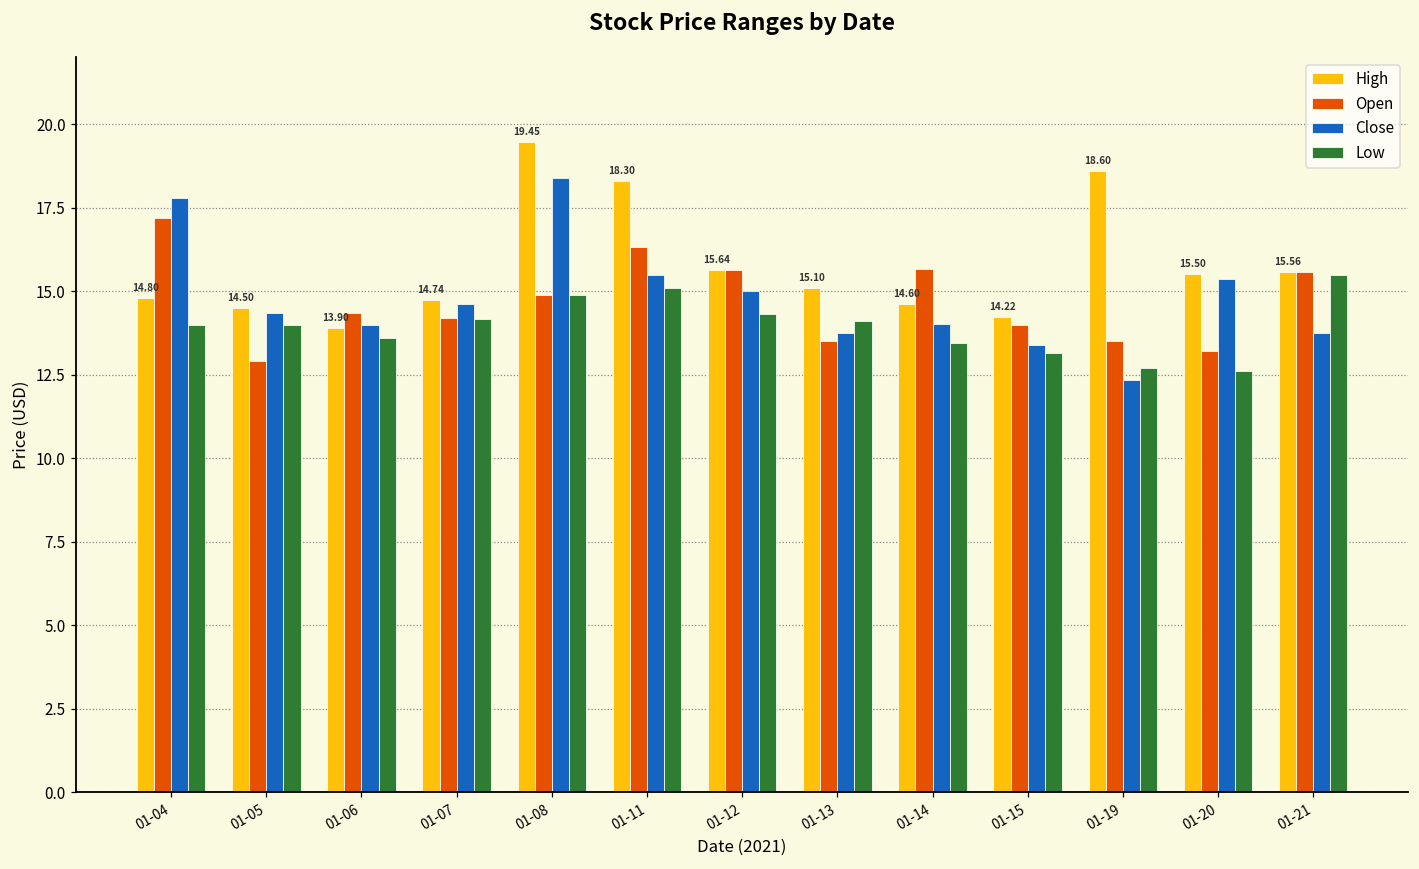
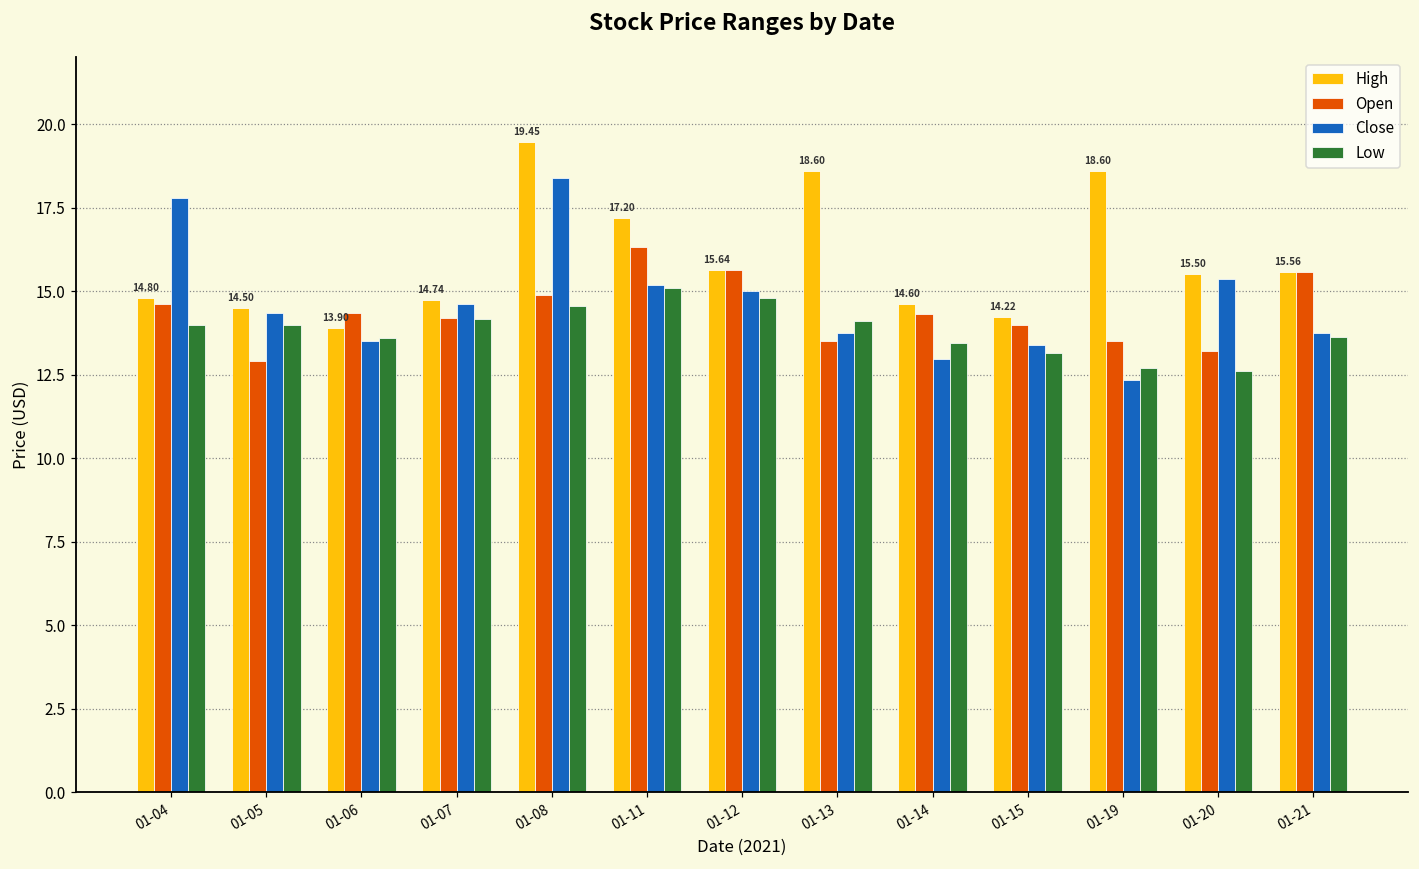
Open, 01-04: 17.2 -> 14.6
Close, 01-06: 14.0 -> 13.5
Low, 01-08: 14.9 -> 14.6
High, 01-11: 18.30 -> 17.20
Close, 01-11: 15.5 -> 15.2
Low, 01-12: 14.3 -> 14.8
High, 01-13: 15.10 -> 18.60
Open, 01-14: 15.7 -> 14.3
Close, 01-14: 14.0 -> 13.0
Low, 01-21: 15.5 -> 13.6
